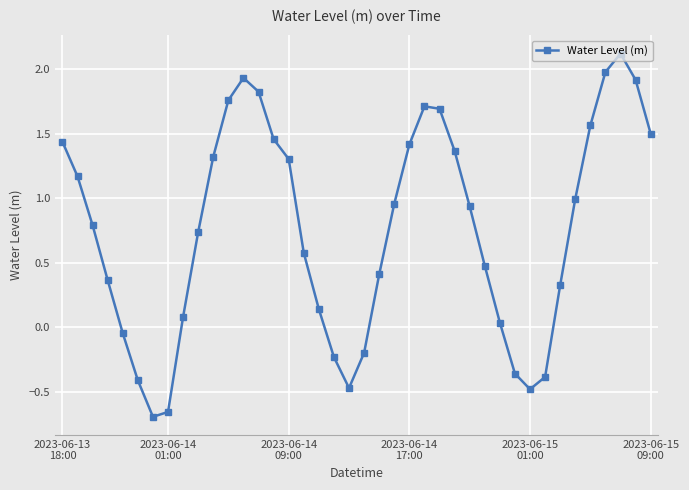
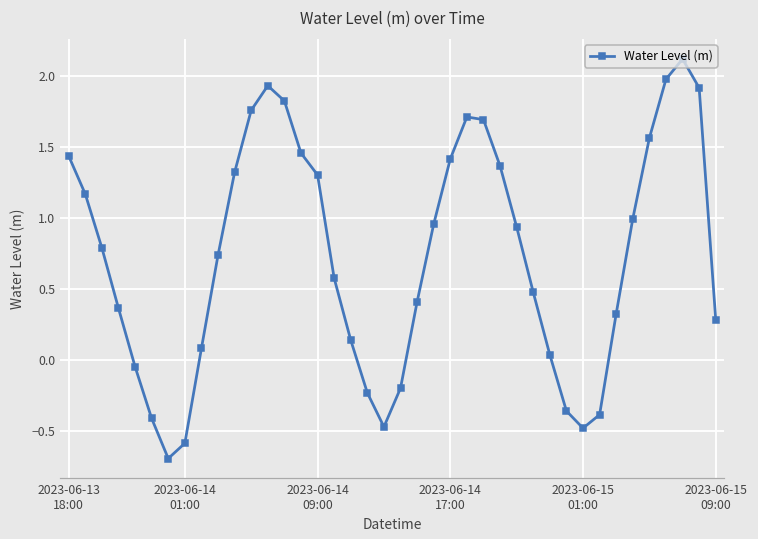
2023-06-14 01:00: -0.65 -> -0.58
2023-06-15 09:00: 1.50 -> 0.28
